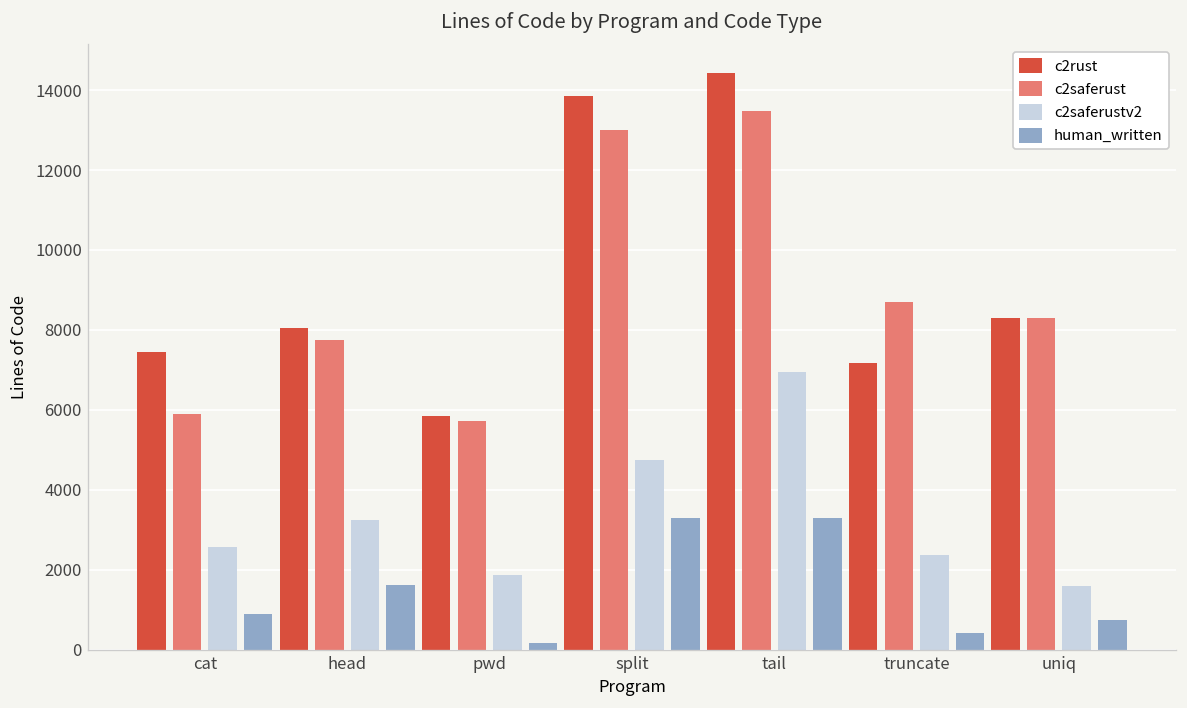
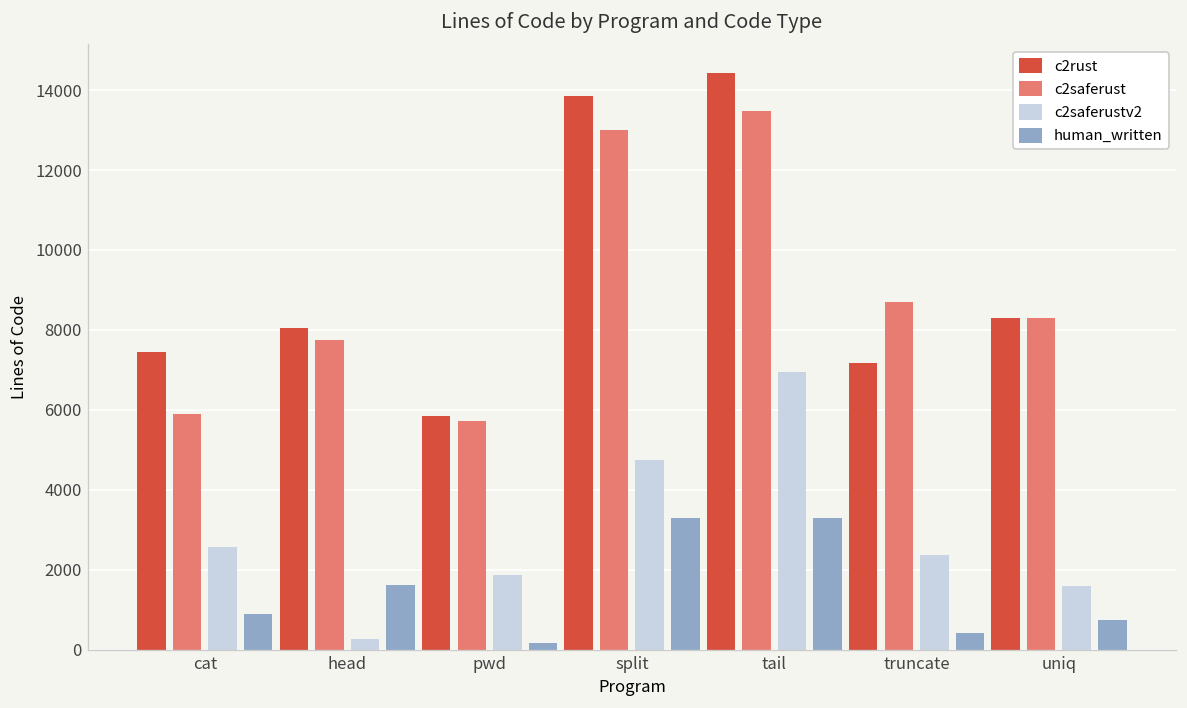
c2saferustv2, head: 3200 -> 300
